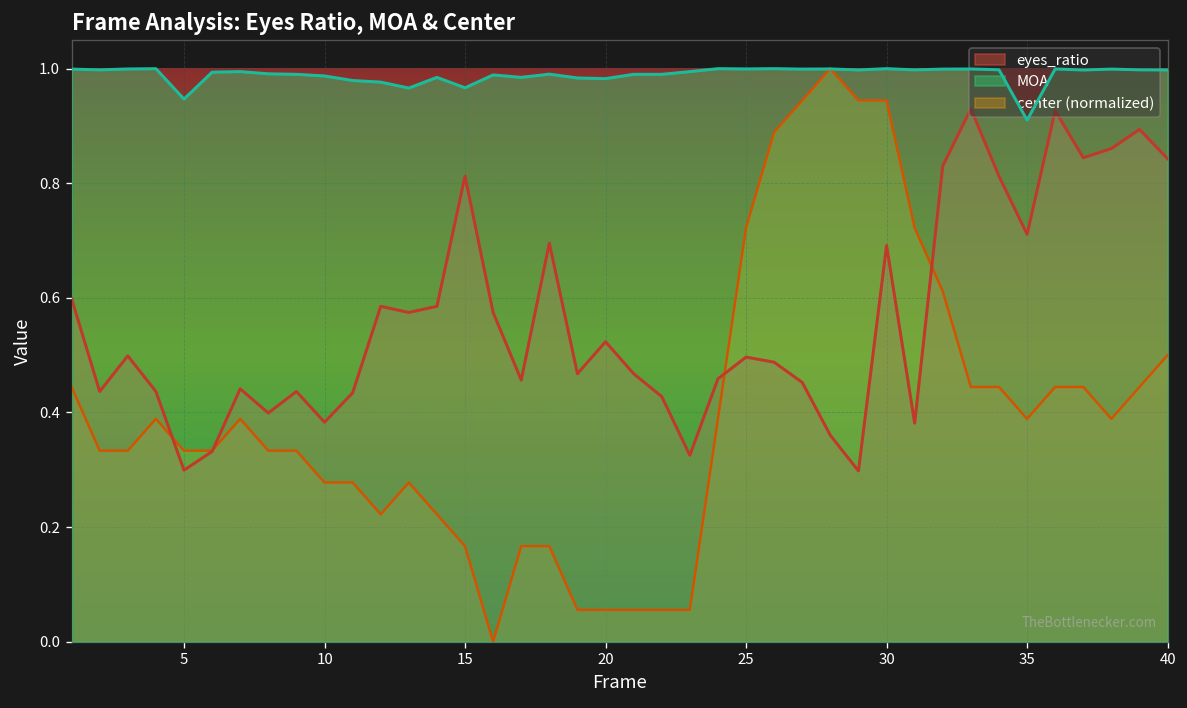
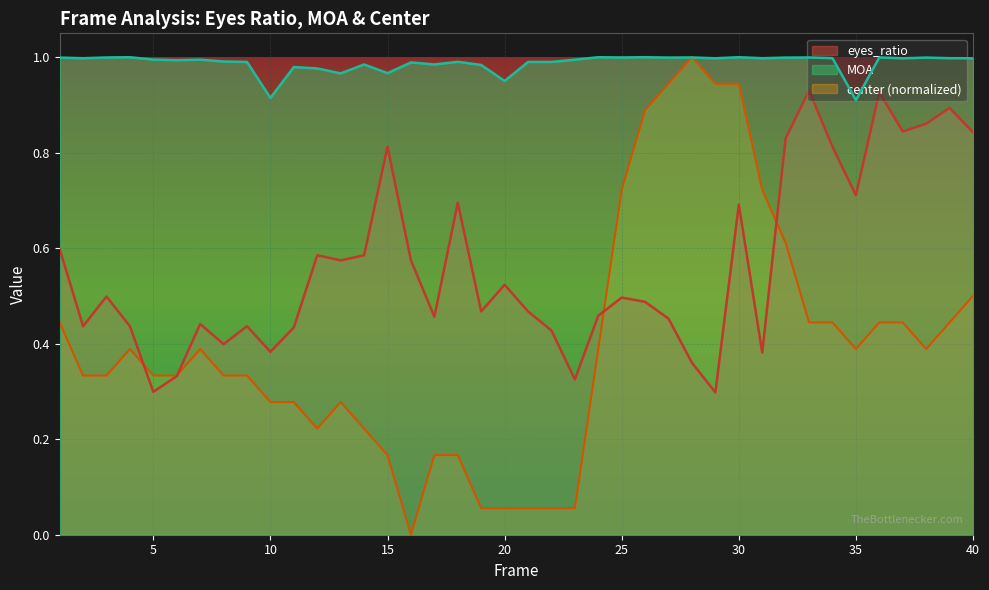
MOA, 5: 0.95 -> 1.00
MOA, 10: 0.99 -> 0.91
MOA, 20: 0.98 -> 0.95
